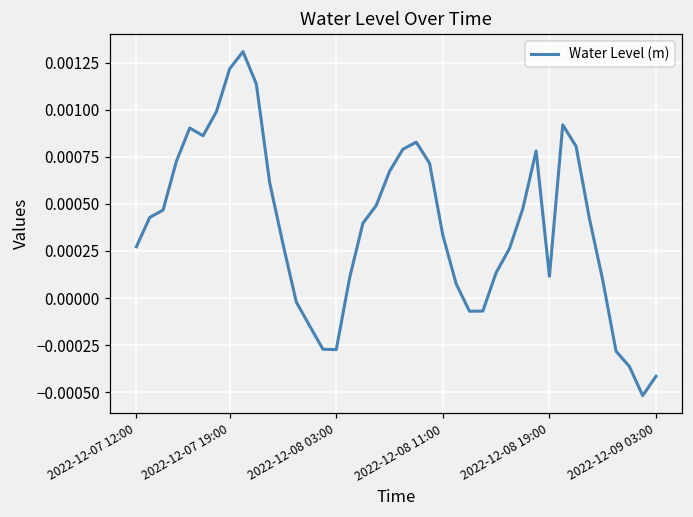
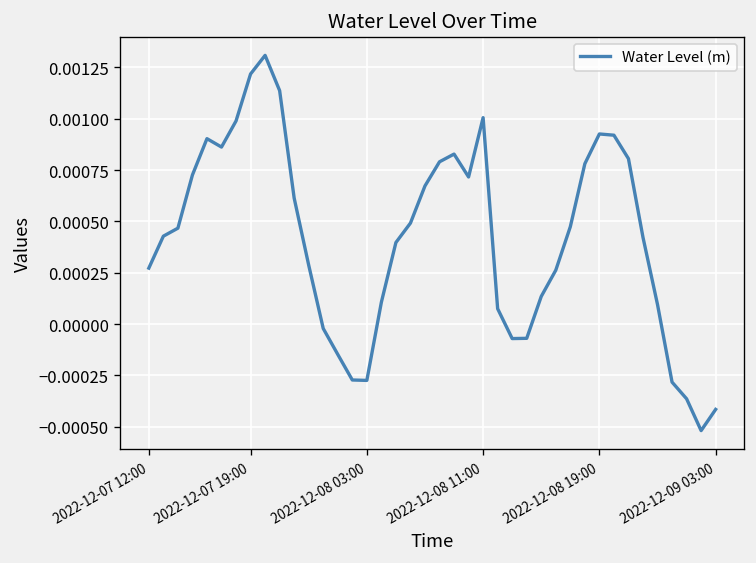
2022-12-08 11:00: 0.00033 -> 0.00101
2022-12-08 19:00: 0.00012 -> 0.00093
